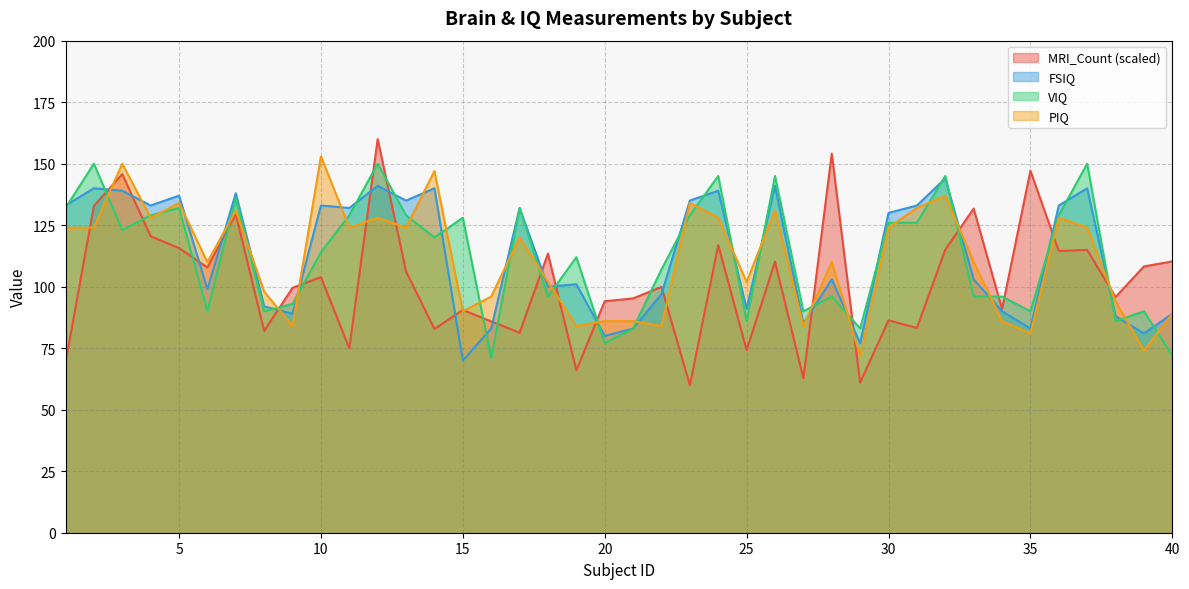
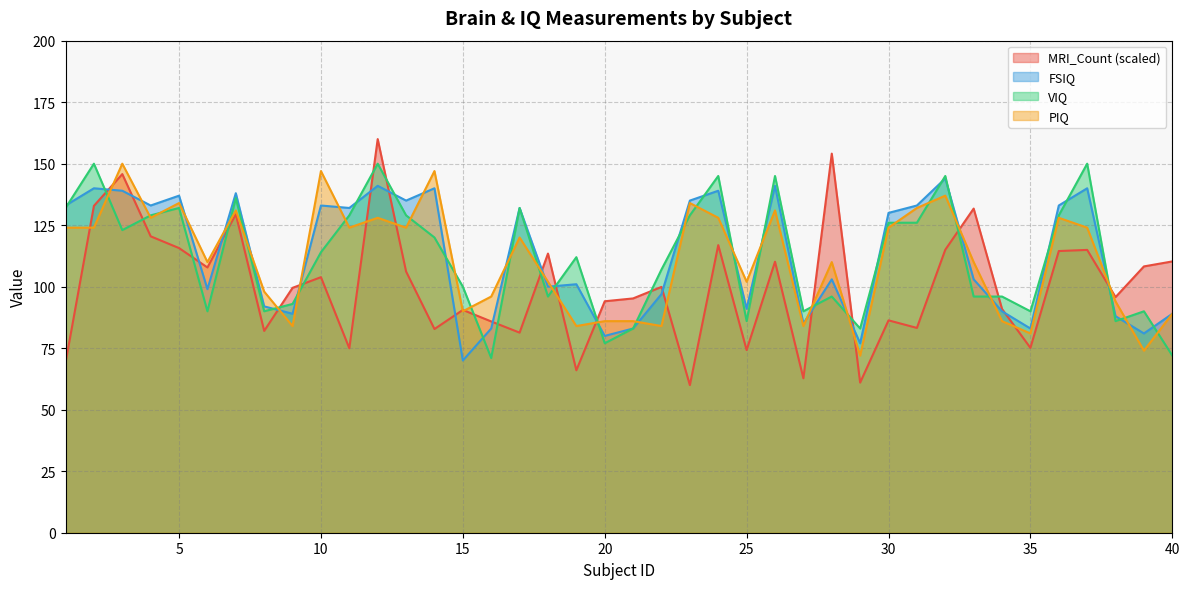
PIQ, 10: 153 -> 147
VIQ, 15: 128 -> 100
MRI_Count (scaled), 35: 147 -> 75
